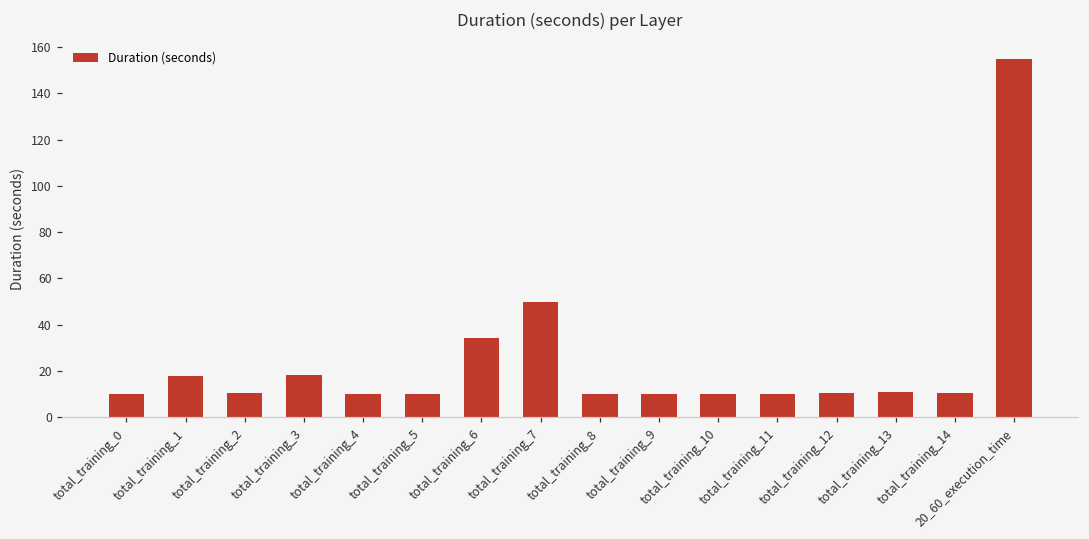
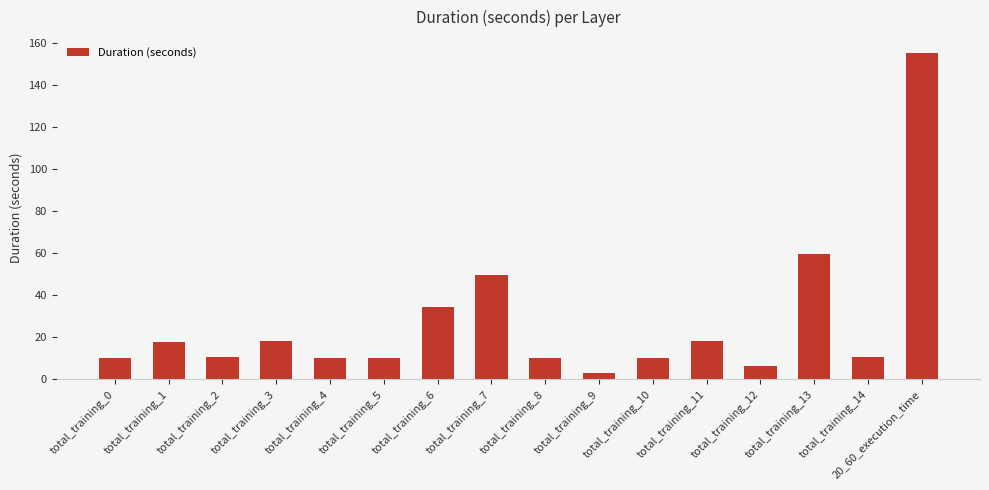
total_training_9: 10 -> 3
total_training_11: 10 -> 18
total_training_12: 10 -> 7
total_training_13: 11 -> 60
